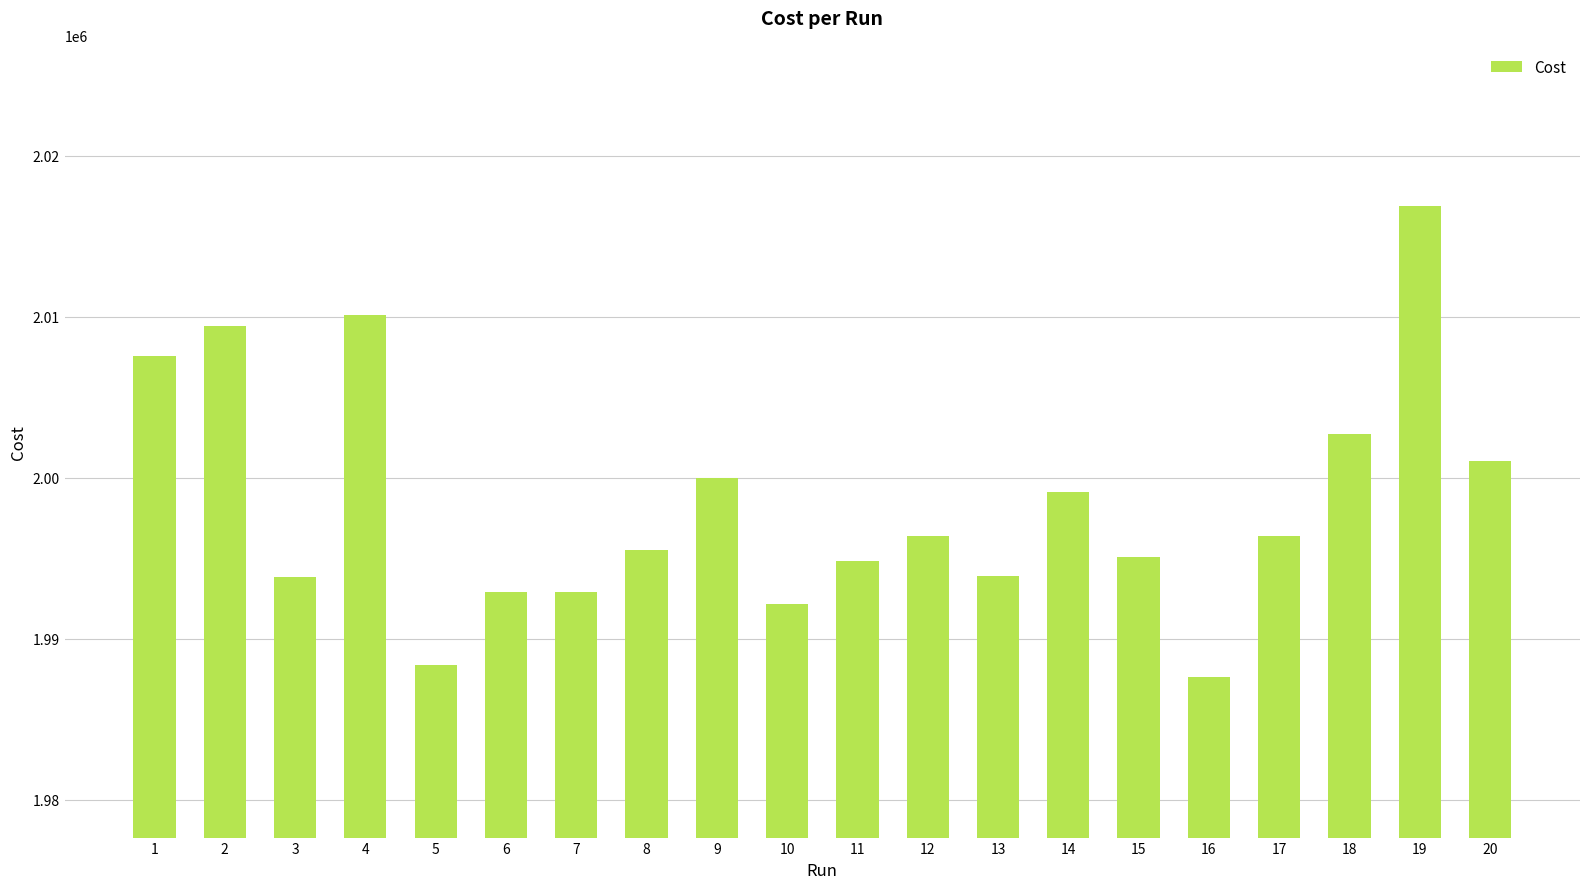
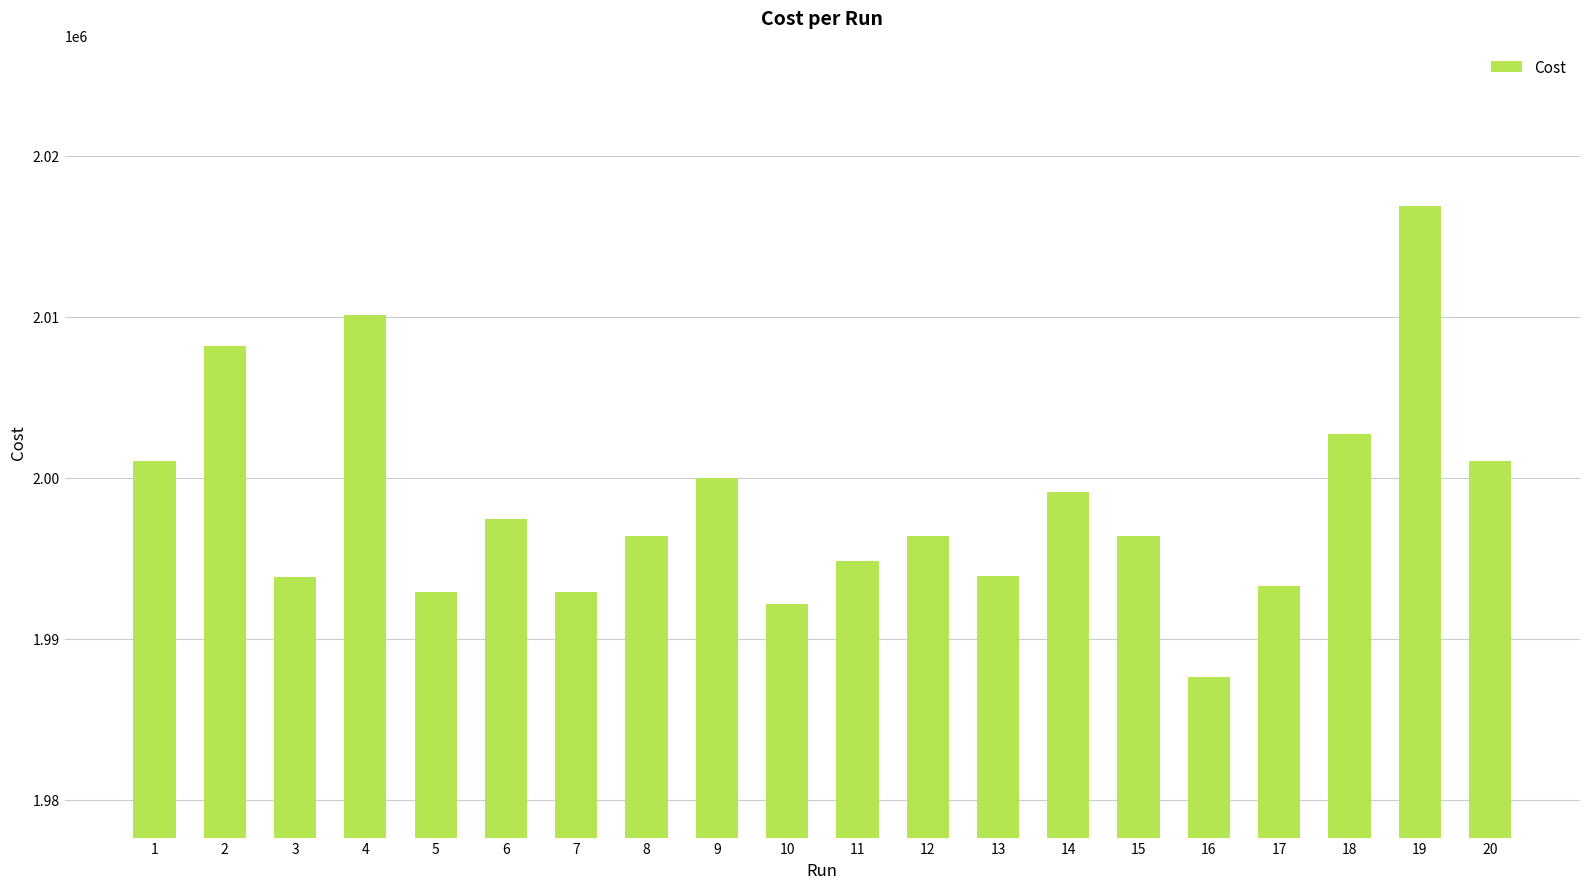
1: 2007500 -> 2001000
2: 2009400 -> 2008200
5: 1988400 -> 1992900
6: 1992900 -> 1997400
8: 1995500 -> 1996400
15: 1995100 -> 1996400
17: 1996400 -> 1993300
